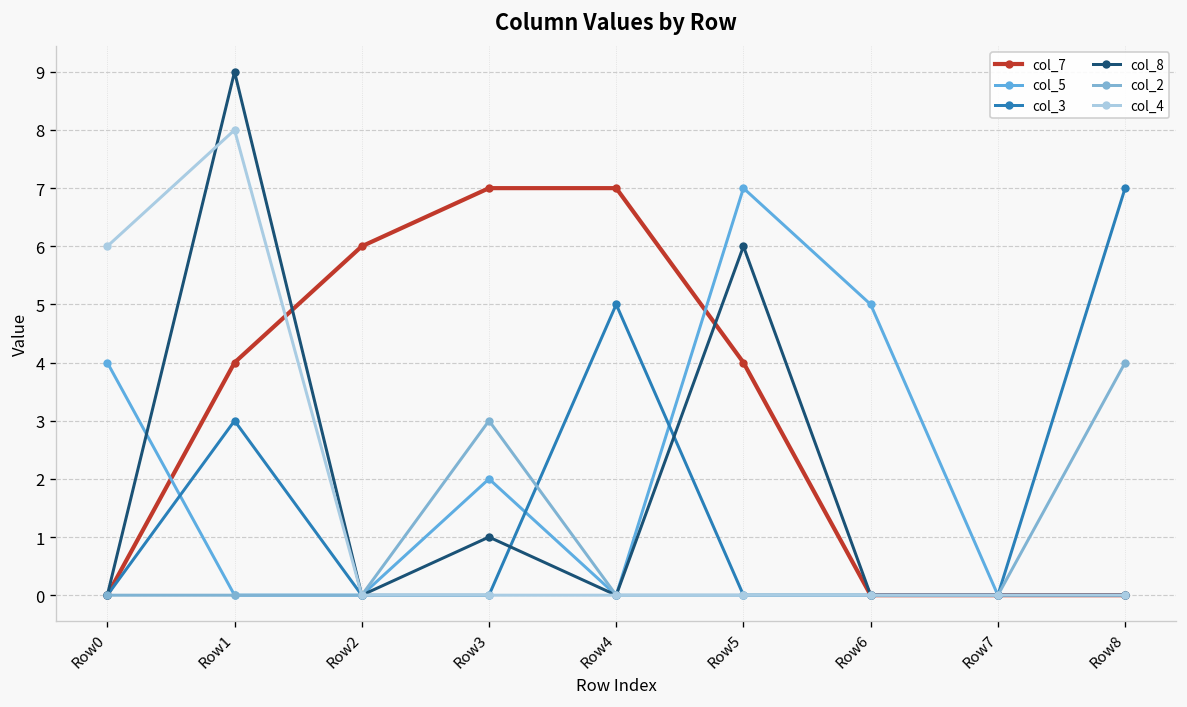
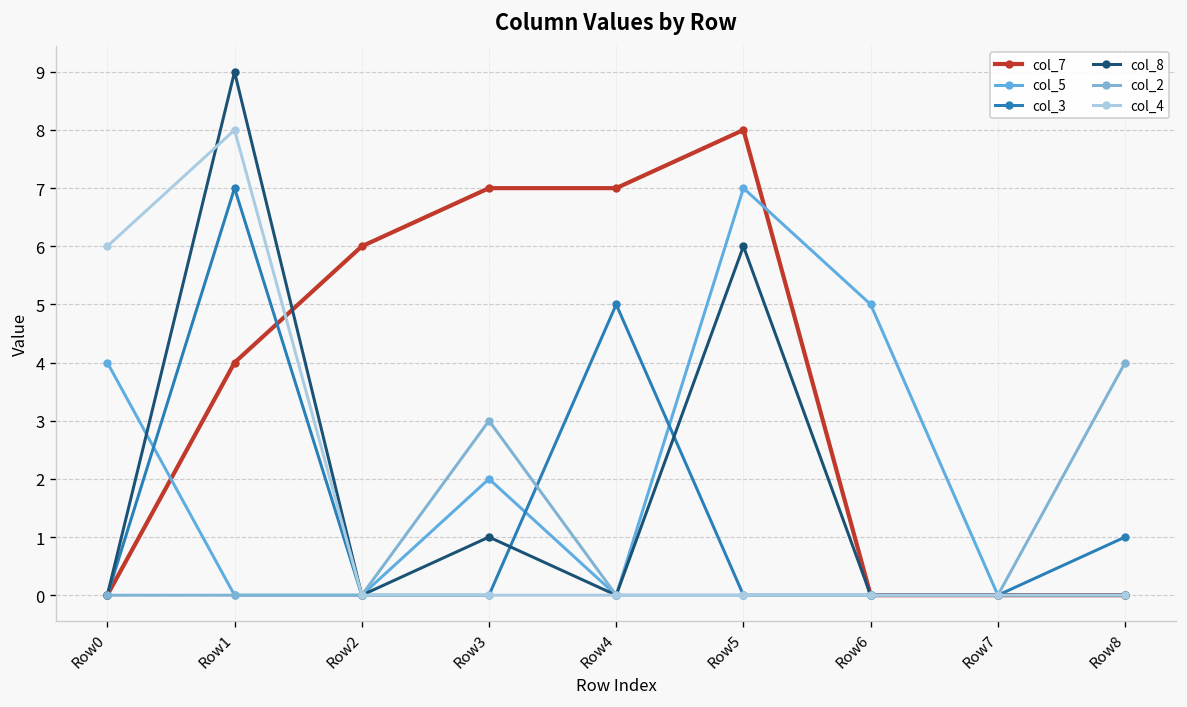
col_3, Row1: 3 -> 7
col_7, Row5: 4 -> 8
col_3, Row8: 7 -> 1
